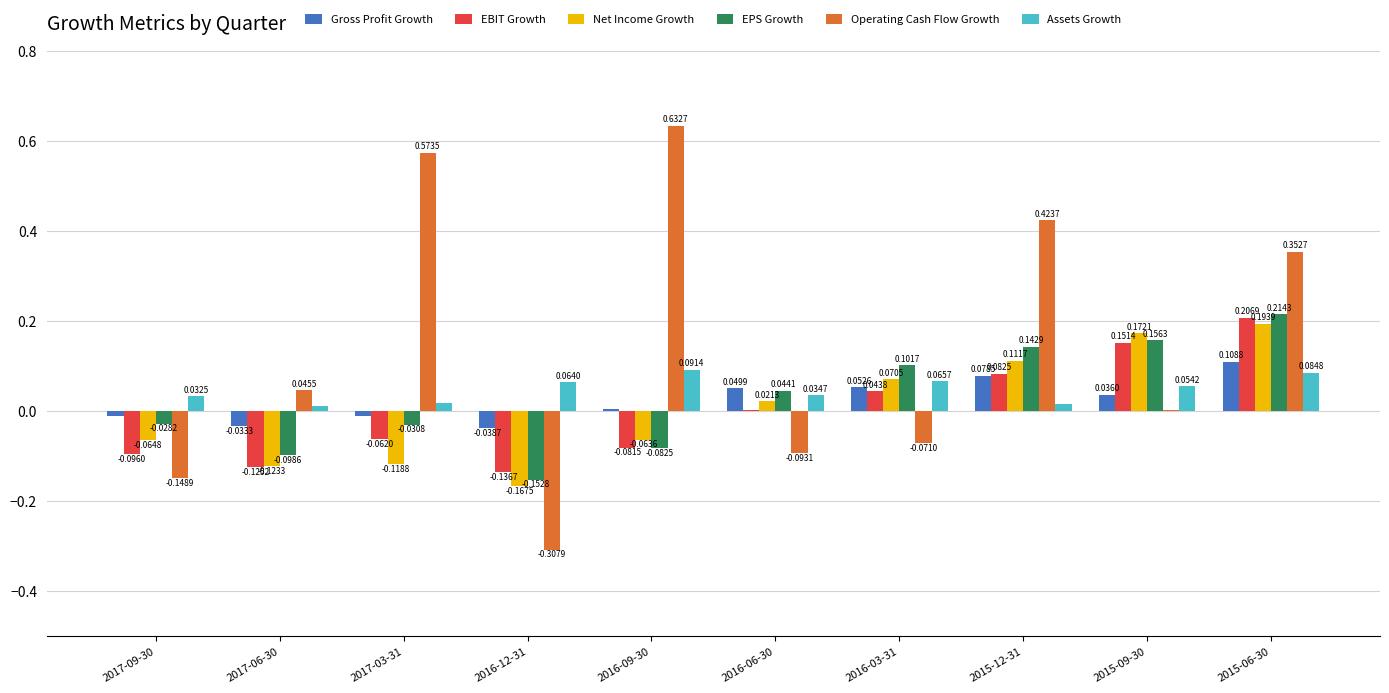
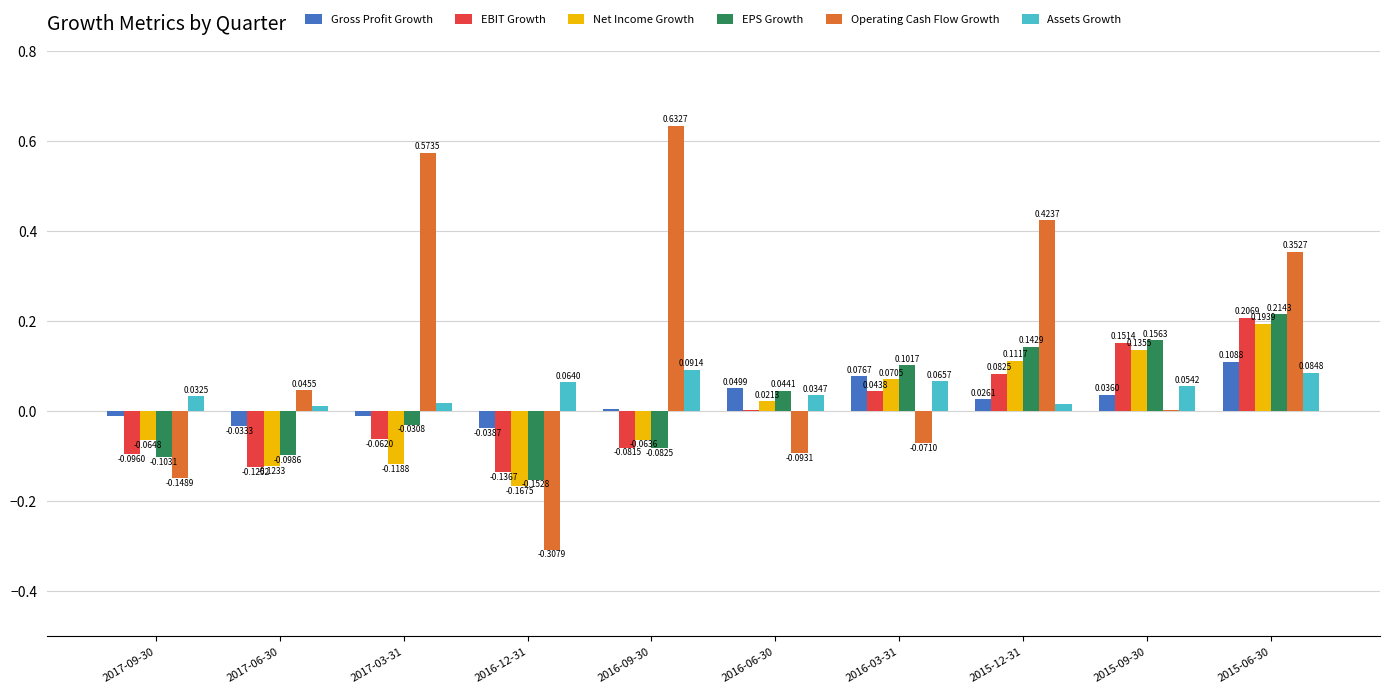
EPS Growth, 2017-09-30: -0.0282 -> -0.1031
Gross Profit Growth, 2016-03-31: 0.0526 -> 0.0767
Gross Profit Growth, 2015-12-31: 0.0785 -> 0.0261
Net Income Growth, 2015-09-30: 0.1721 -> 0.1355
